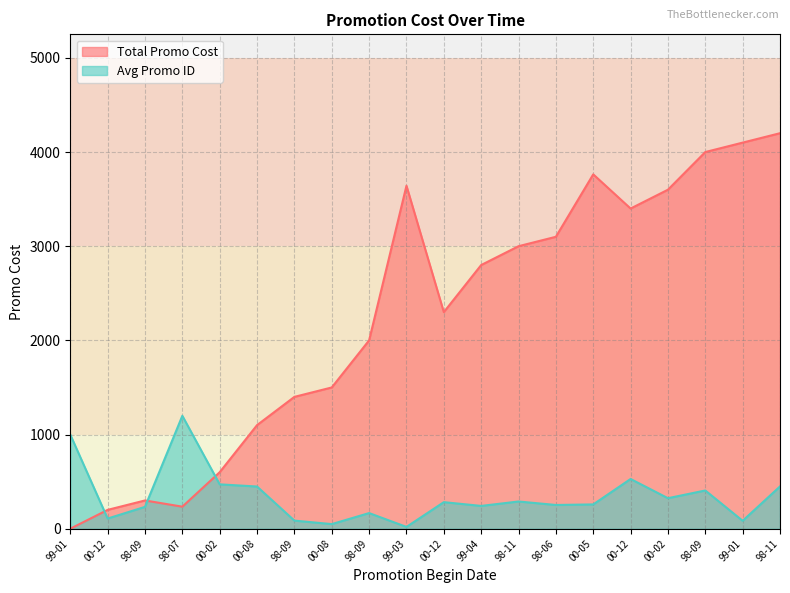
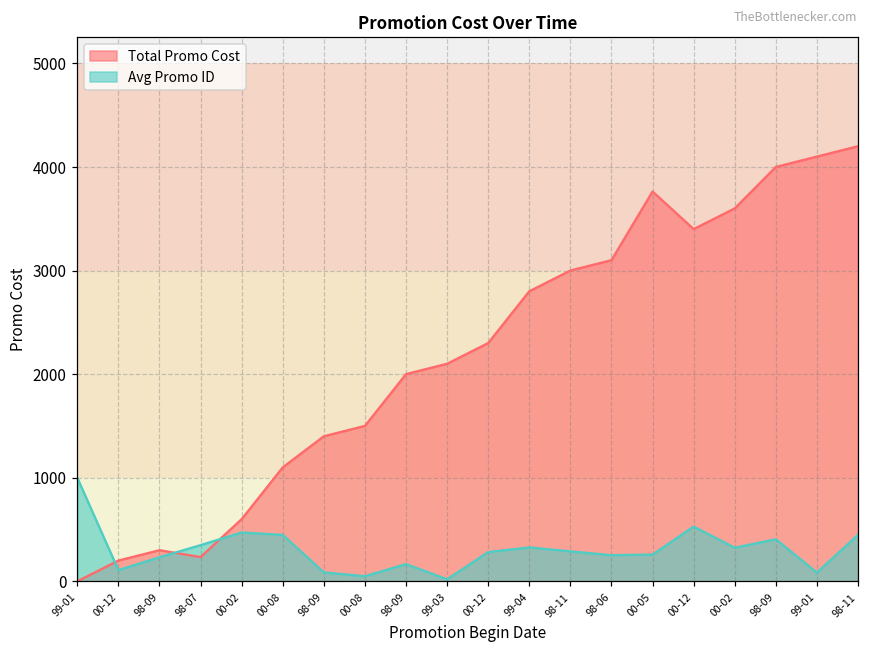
Avg Promo ID, 98-07: 1200 -> 300
Total Promo Cost, 99-03: 3600 -> 2100
Avg Promo ID, 99-04: 200 -> 300
